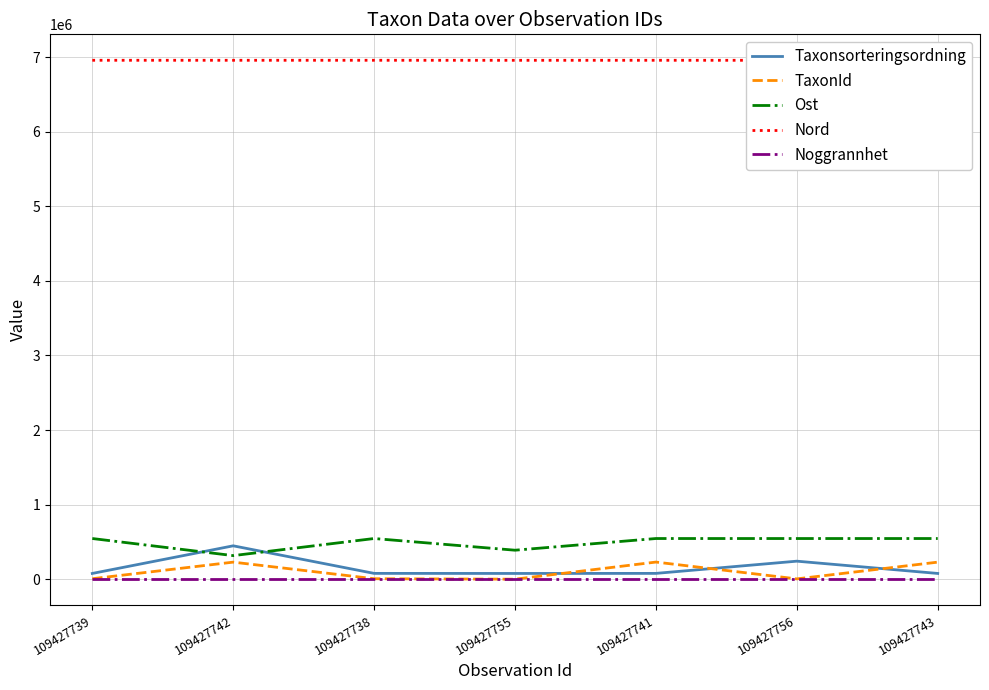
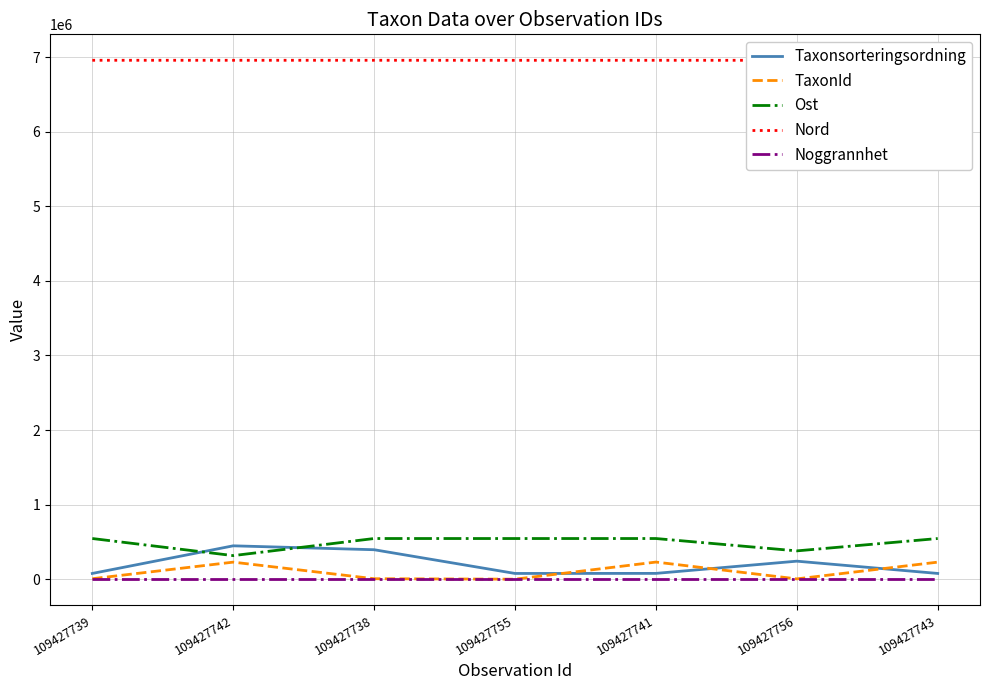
Taxonsorteringsordning, 109427738: 100000 -> 400000
Ost, 109427755: 400000 -> 500000
Ost, 109427756: 500000 -> 400000
